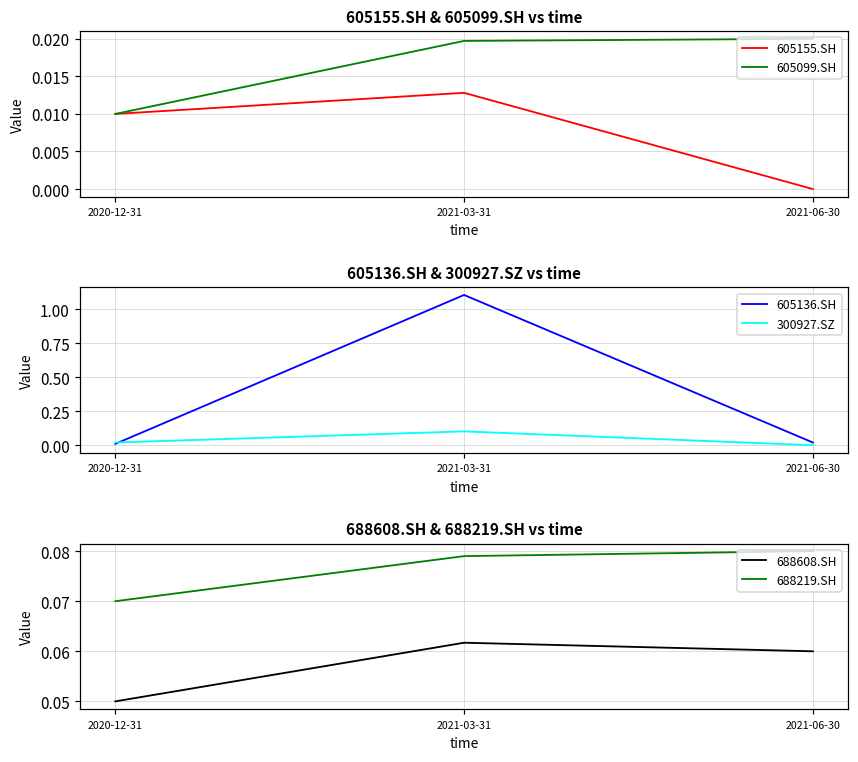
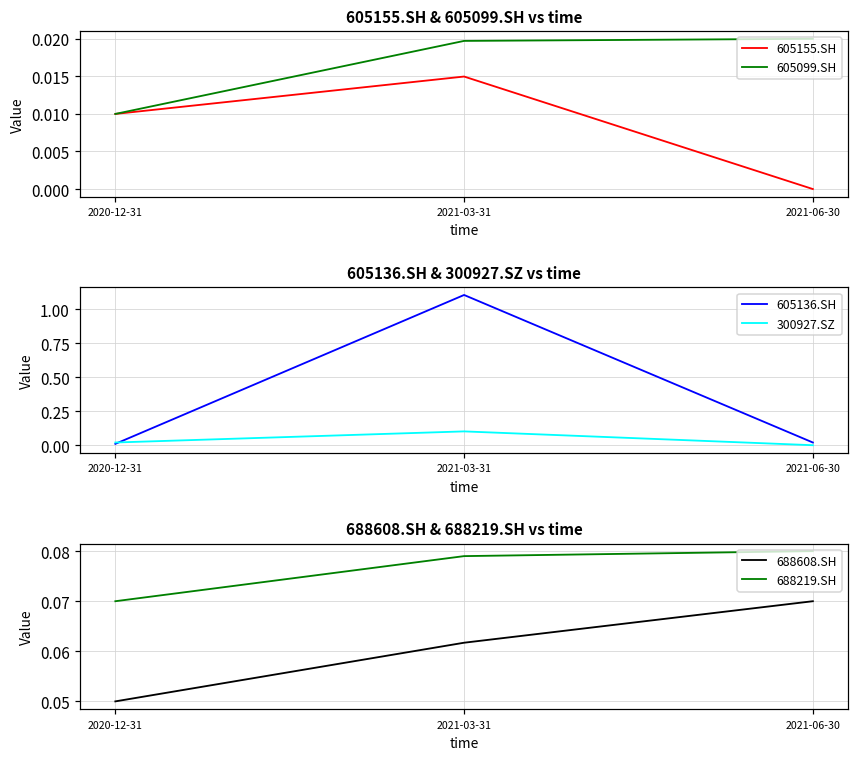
605155.SH & 605099.SH vs time, 605155.SH, 2021-03-31: 0.013 -> 0.015
688608.SH & 688219.SH vs time, 688608.SH, 2021-06-30: 0.06 -> 0.07
